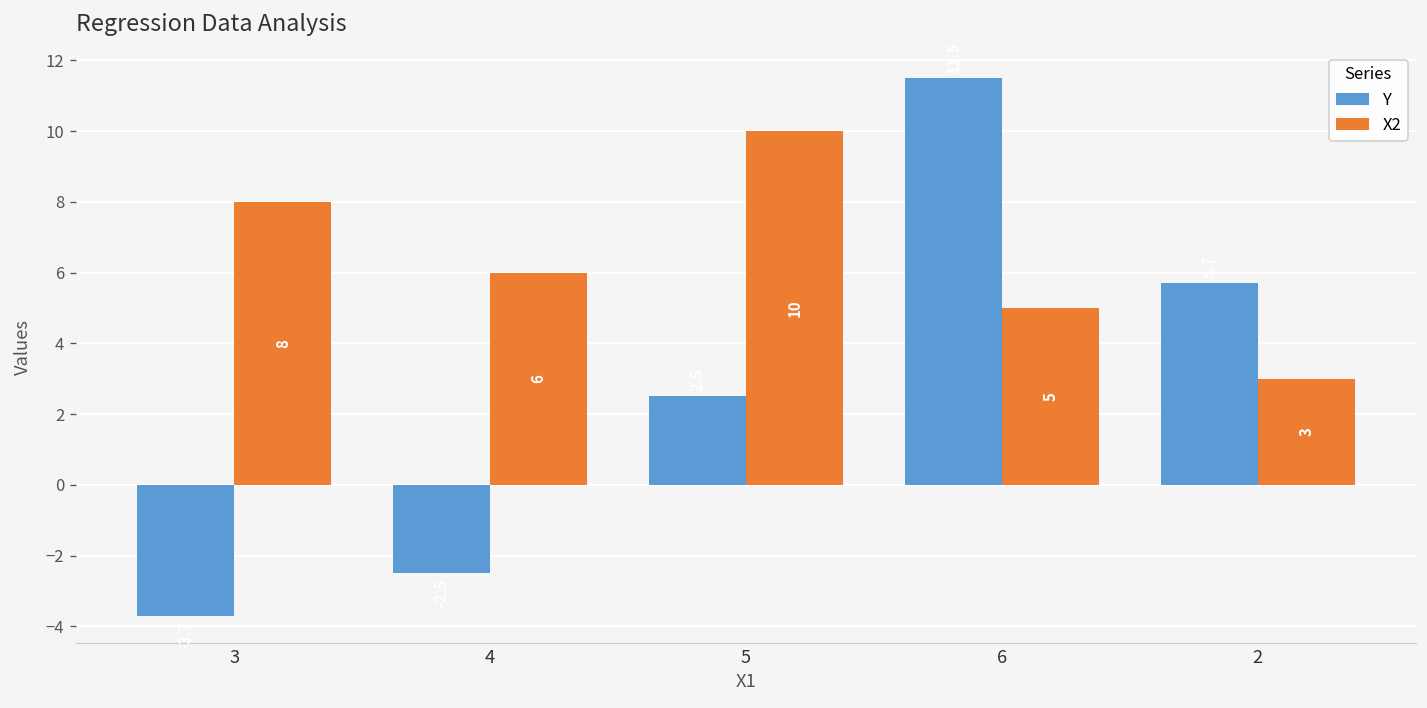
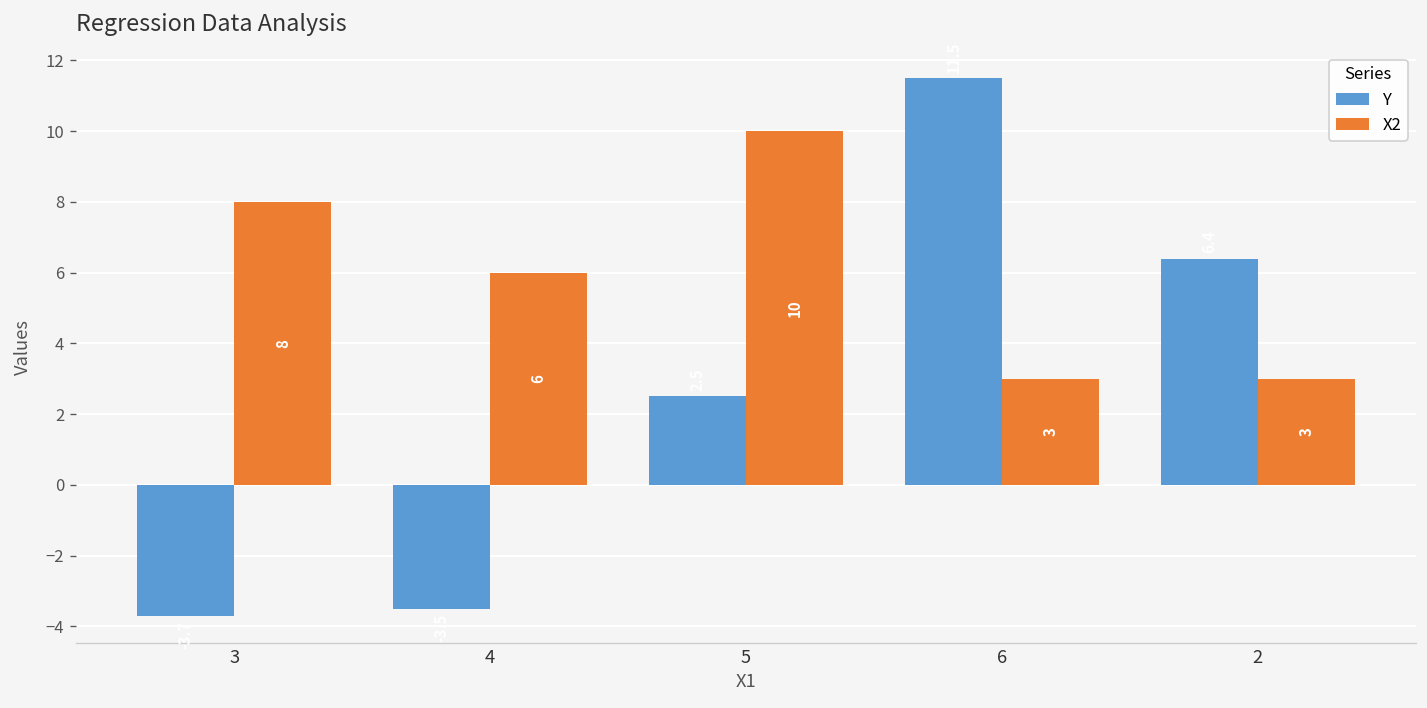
Y, 4: -2.5 -> -3.5
X2, 6: 5 -> 3
Y, 2: 5.7 -> 6.4
